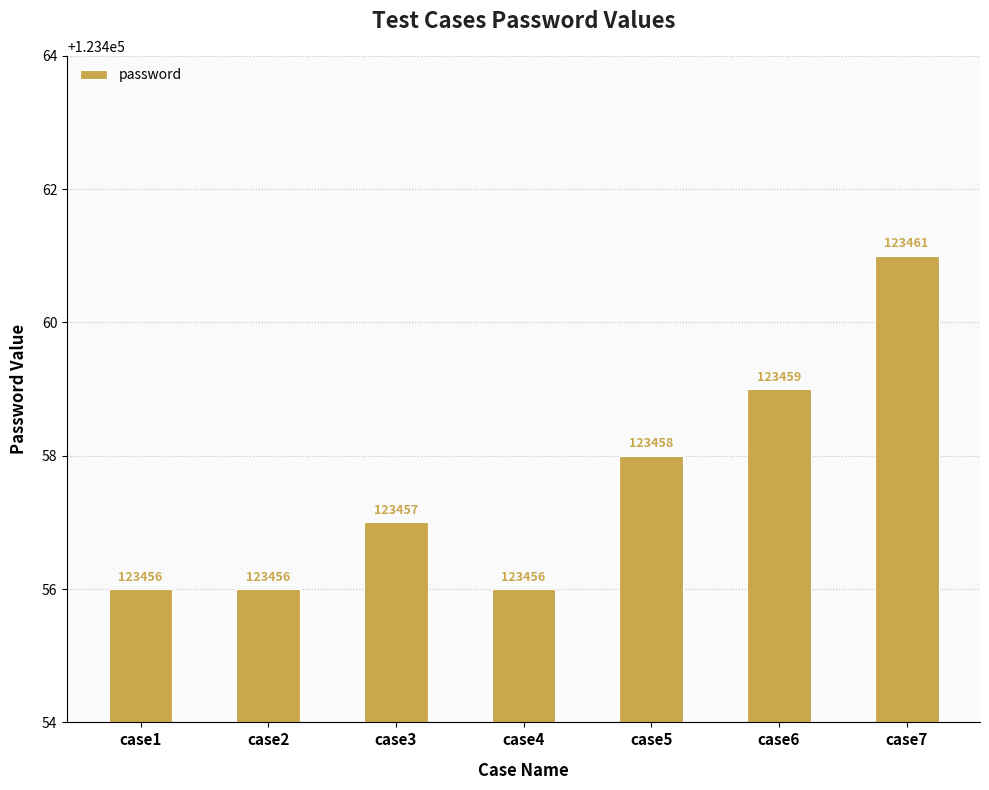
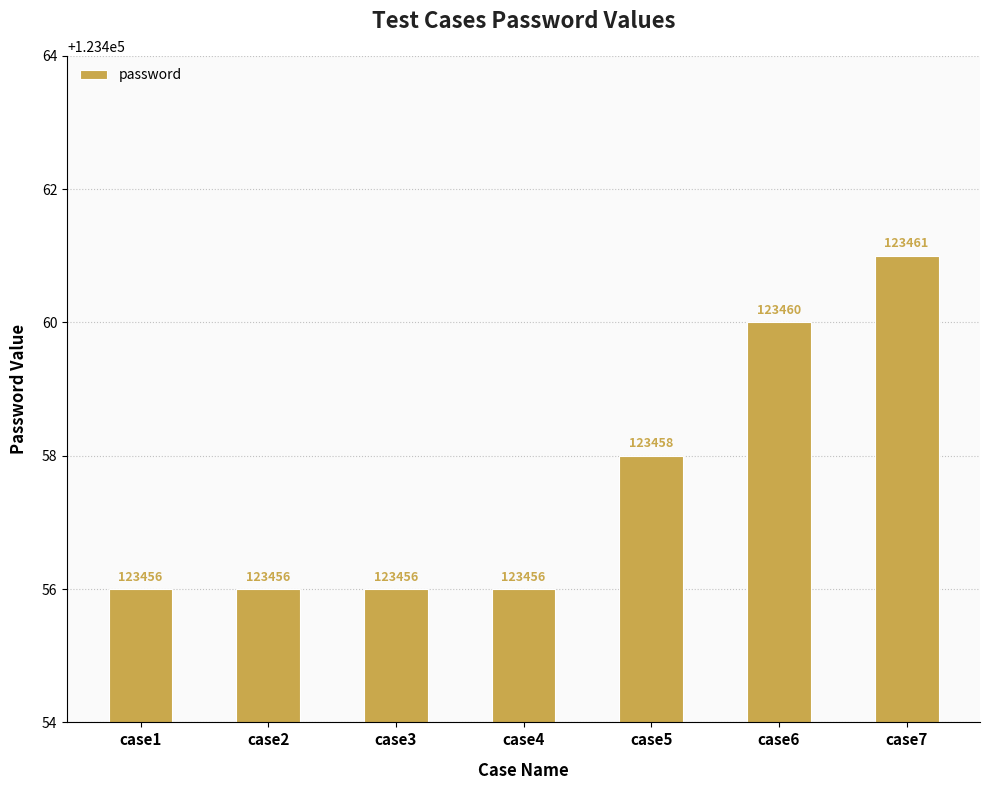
case3: 123457 -> 123456
case6: 123459 -> 123460
